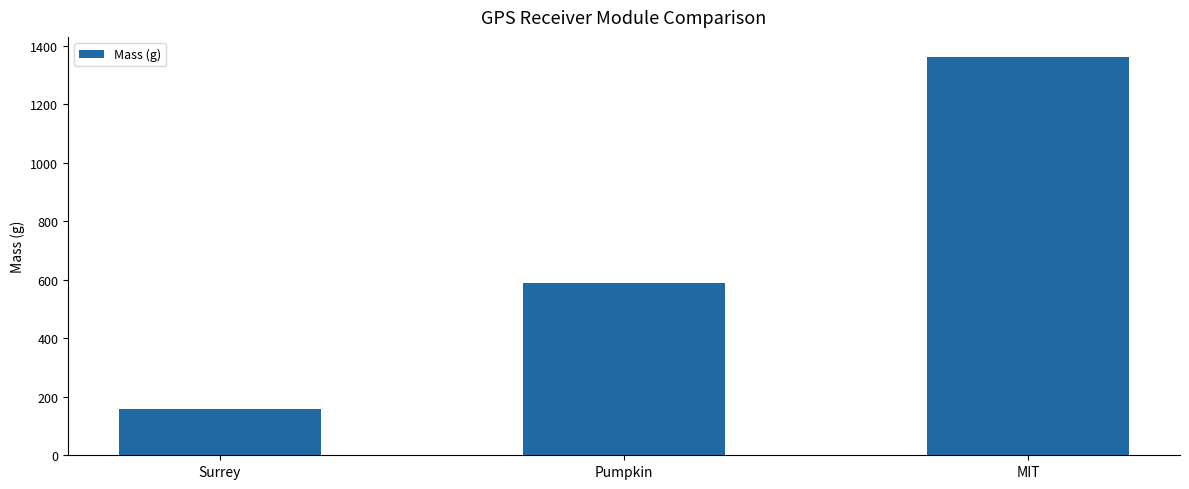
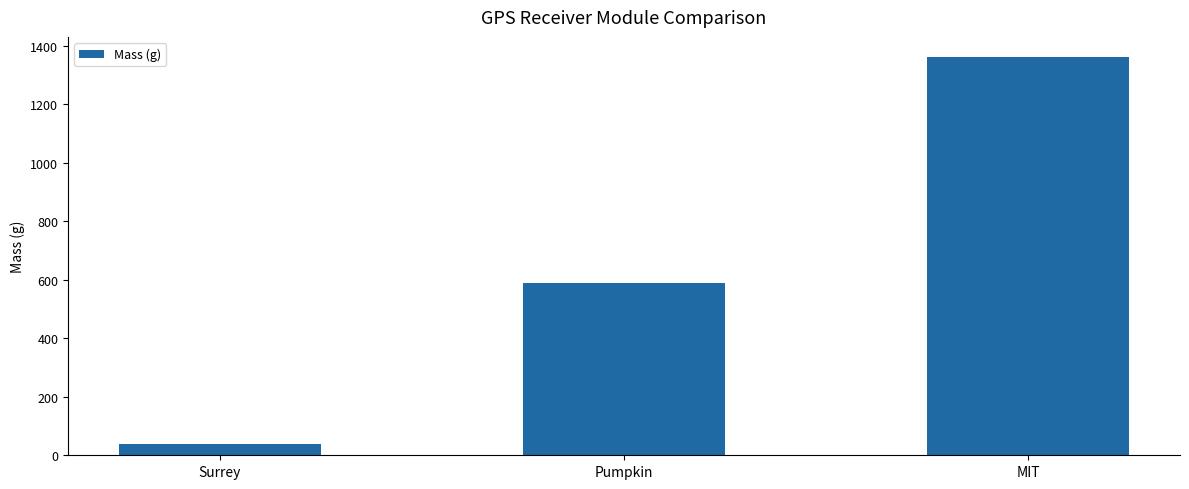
Surrey: 160 -> 40
